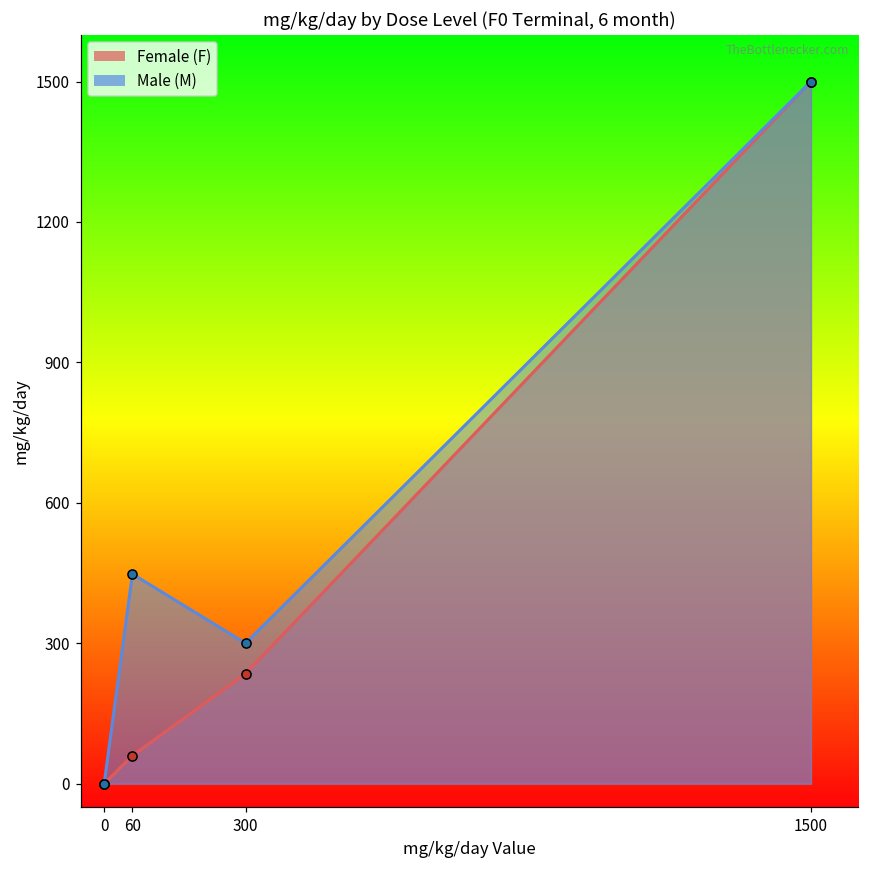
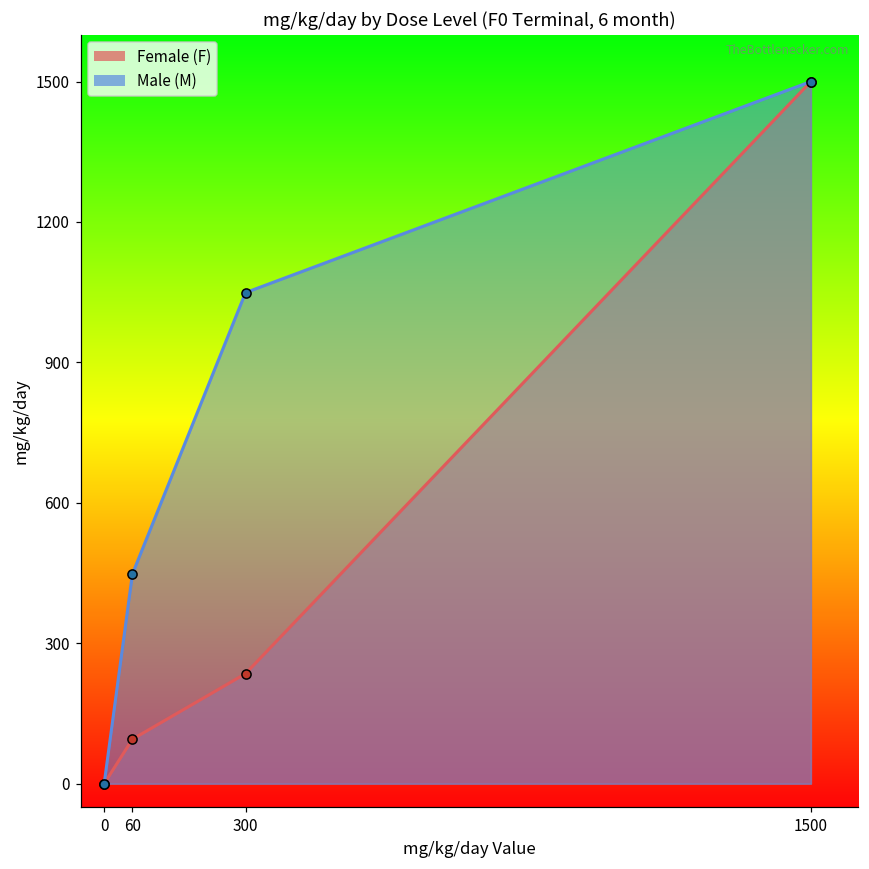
Female (F), 60: 60 -> 100
Male (M), 300: 300 -> 1050
